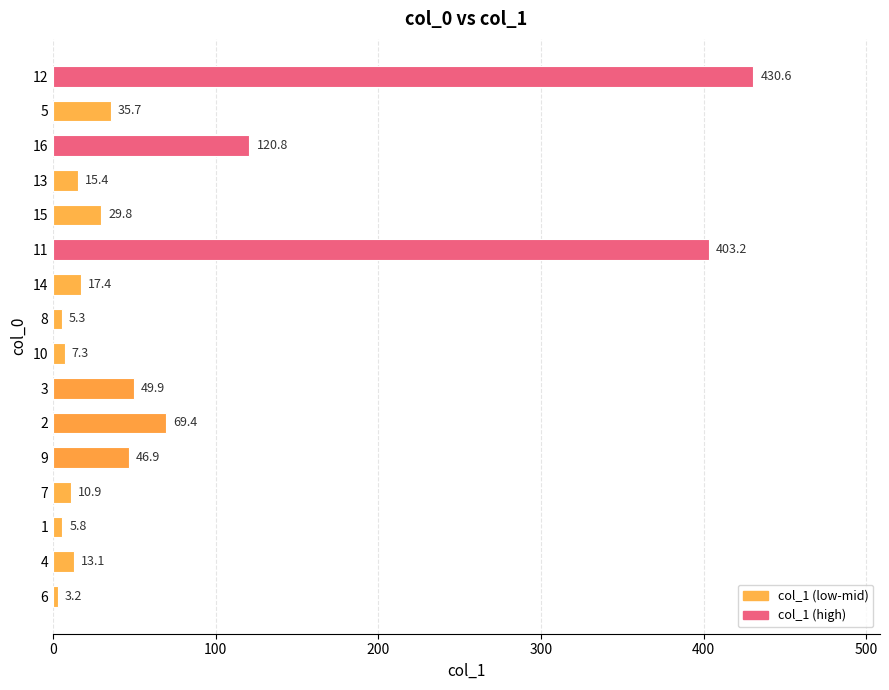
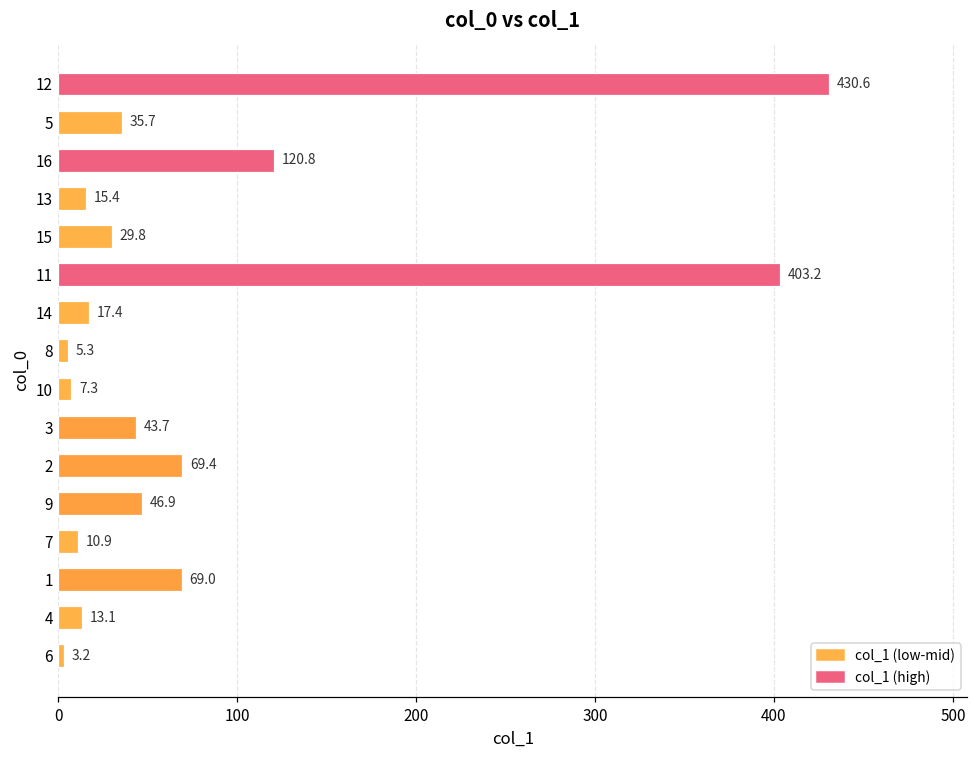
3: 49.9 -> 43.7
1: 5.8 -> 69.0
